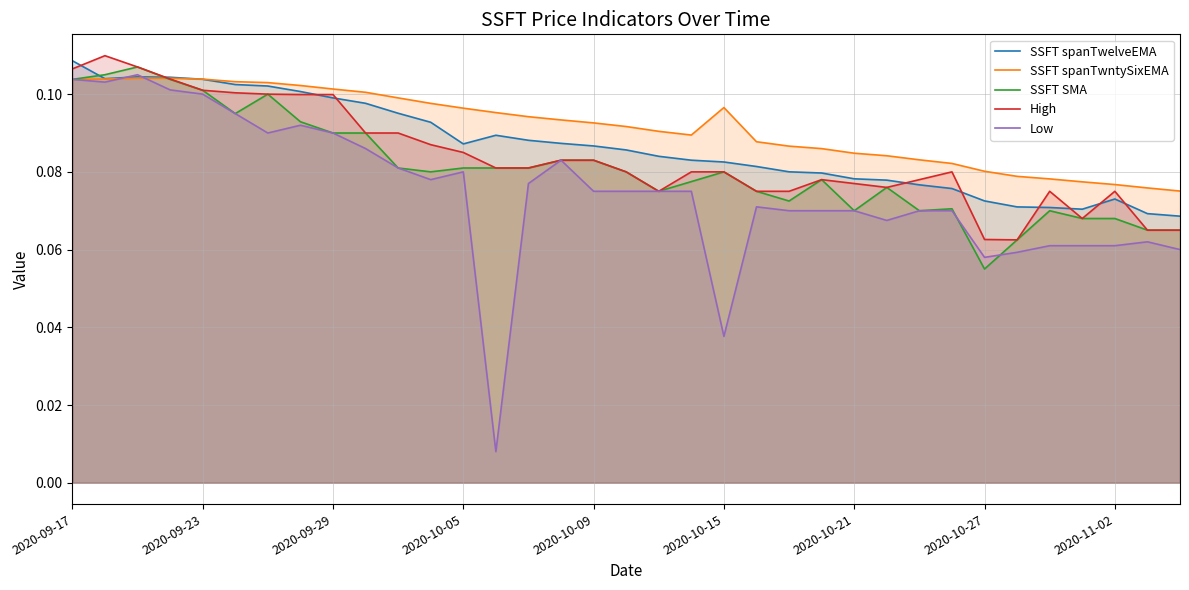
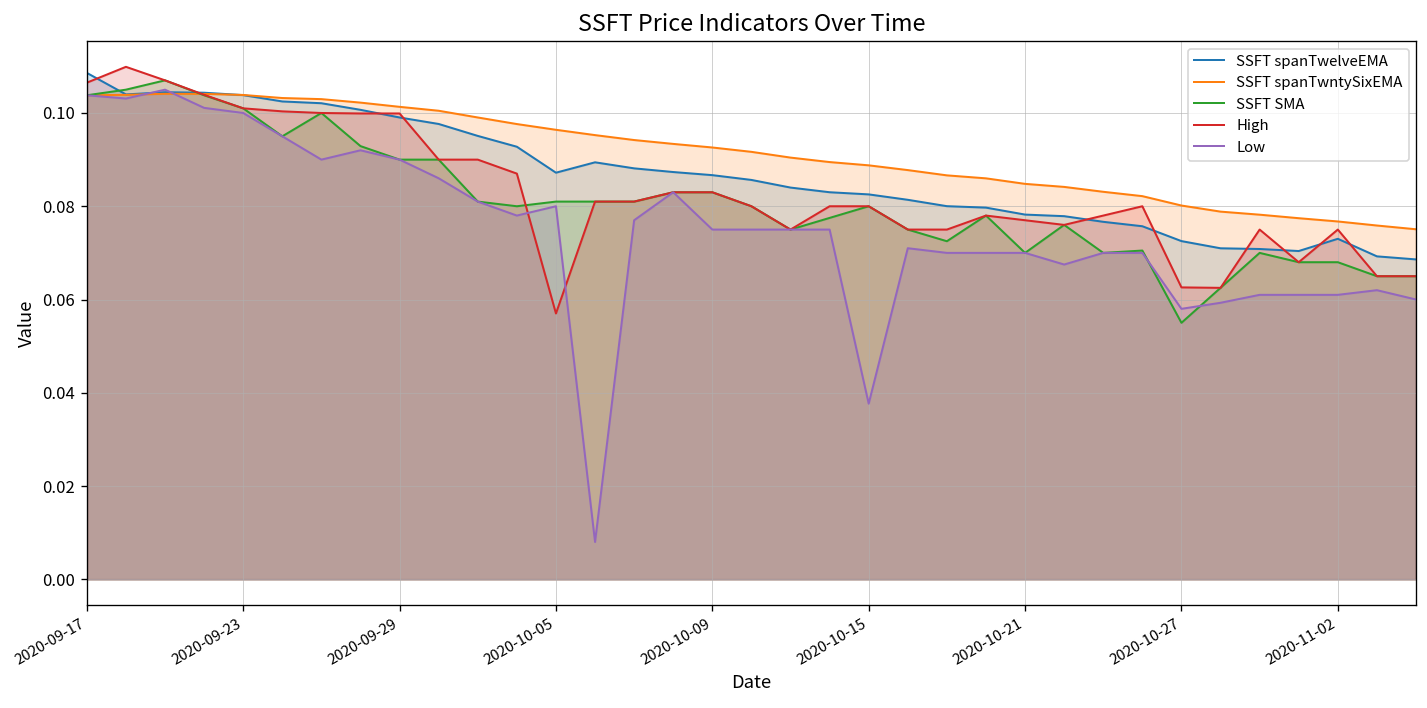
High, 2020-10-05: 0.085 -> 0.057
SSFT spanTwntySixEMA, 2020-10-15: 0.097 -> 0.089
